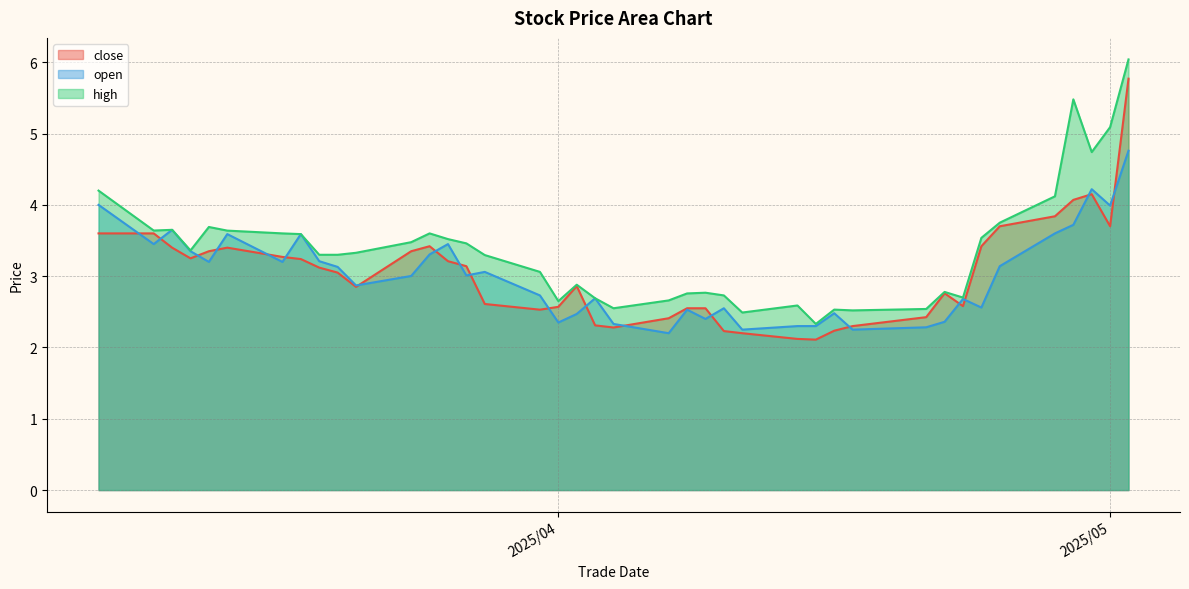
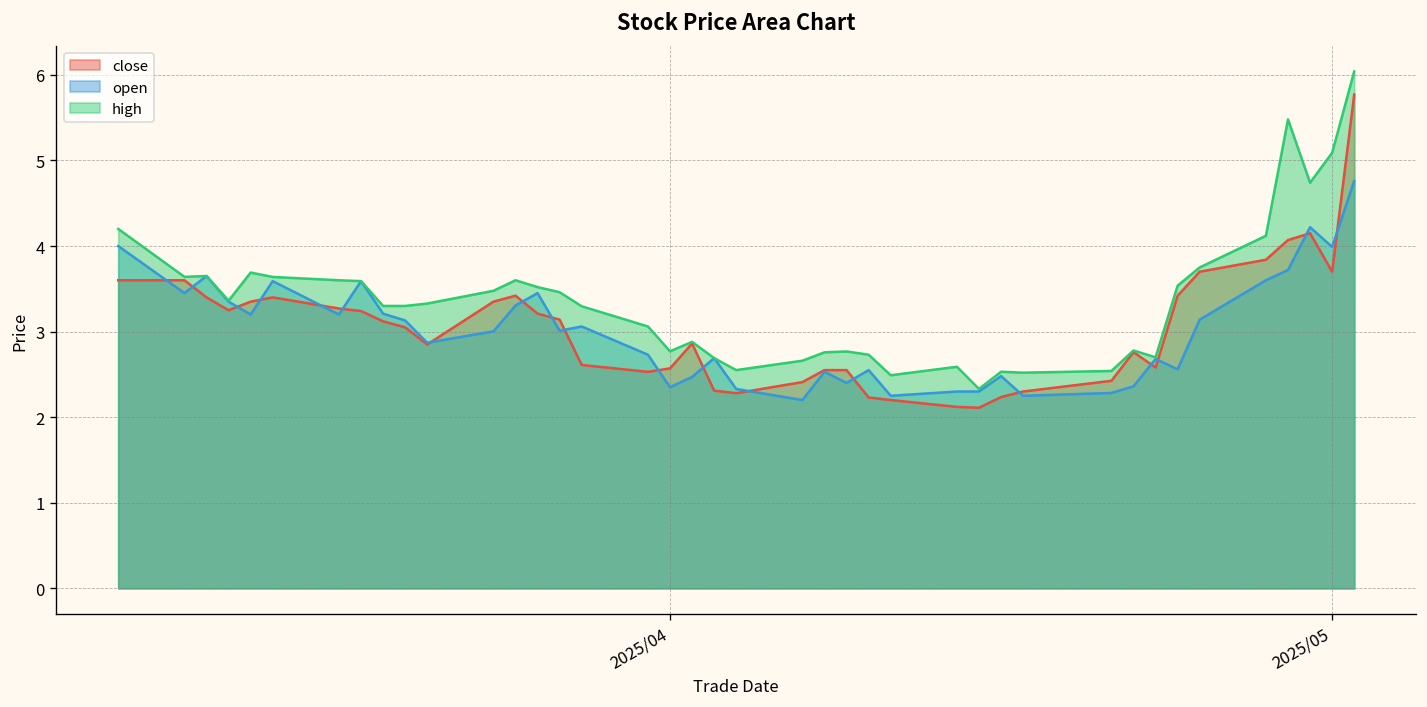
high, 2025/04: 2.7 -> 2.8
